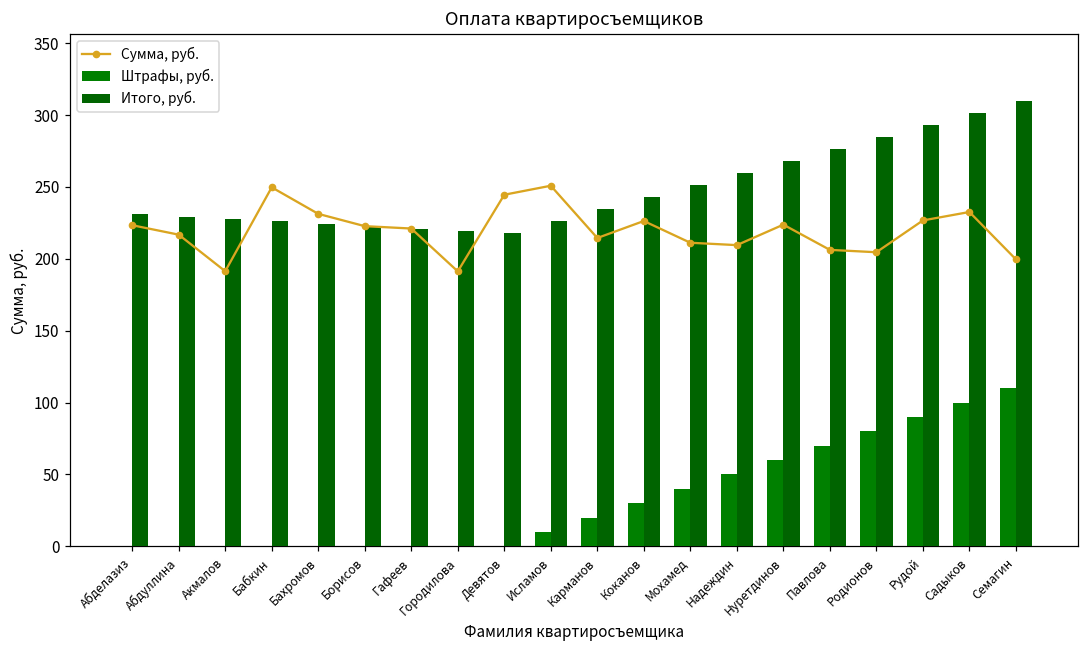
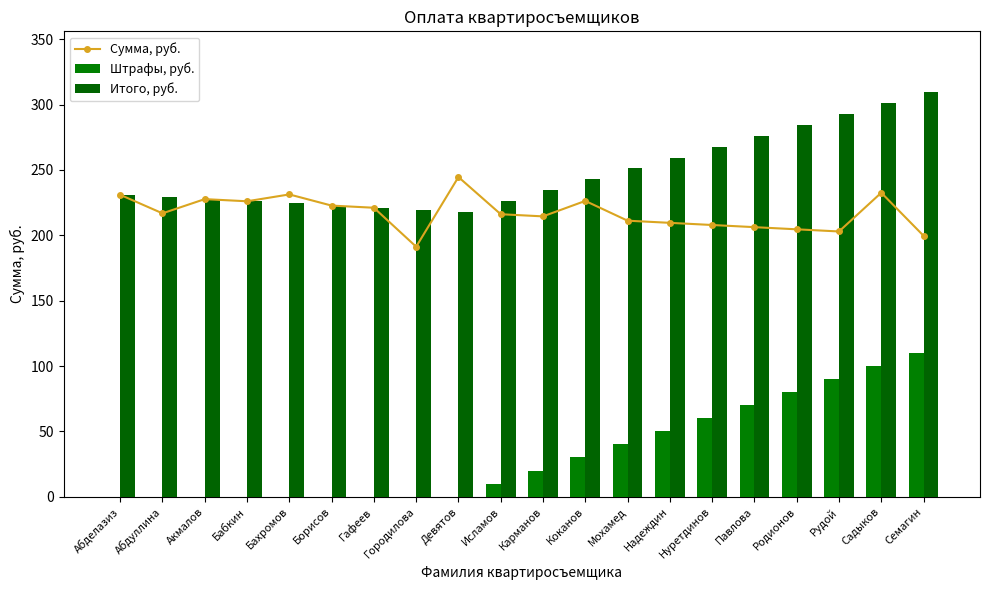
Сумма, руб., Абделазиз: 223 -> 231
Сумма, руб., Акмалов: 191 -> 228
Сумма, руб., Бабкин: 250 -> 226
Сумма, руб., Исламов: 251 -> 216
Сумма, руб., Нуретдинов: 224 -> 208
Сумма, руб., Рудой: 227 -> 203
